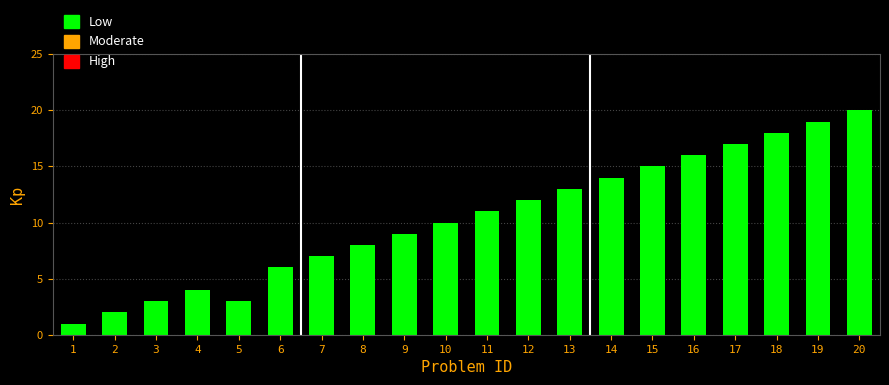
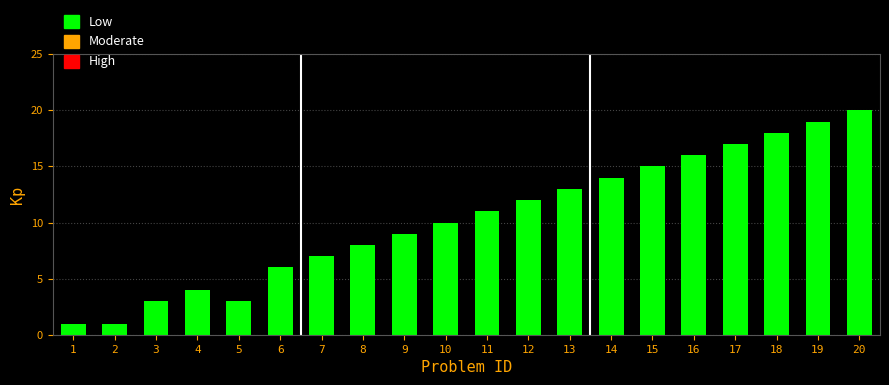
2: 2 -> 1
